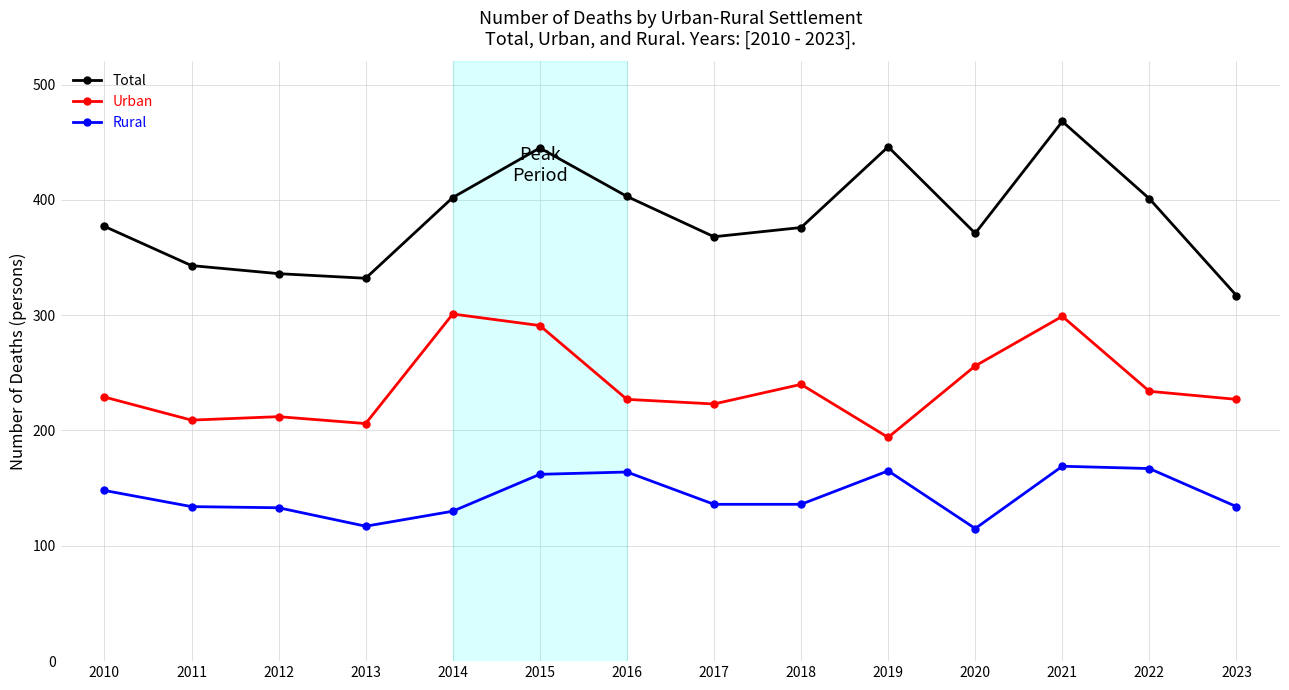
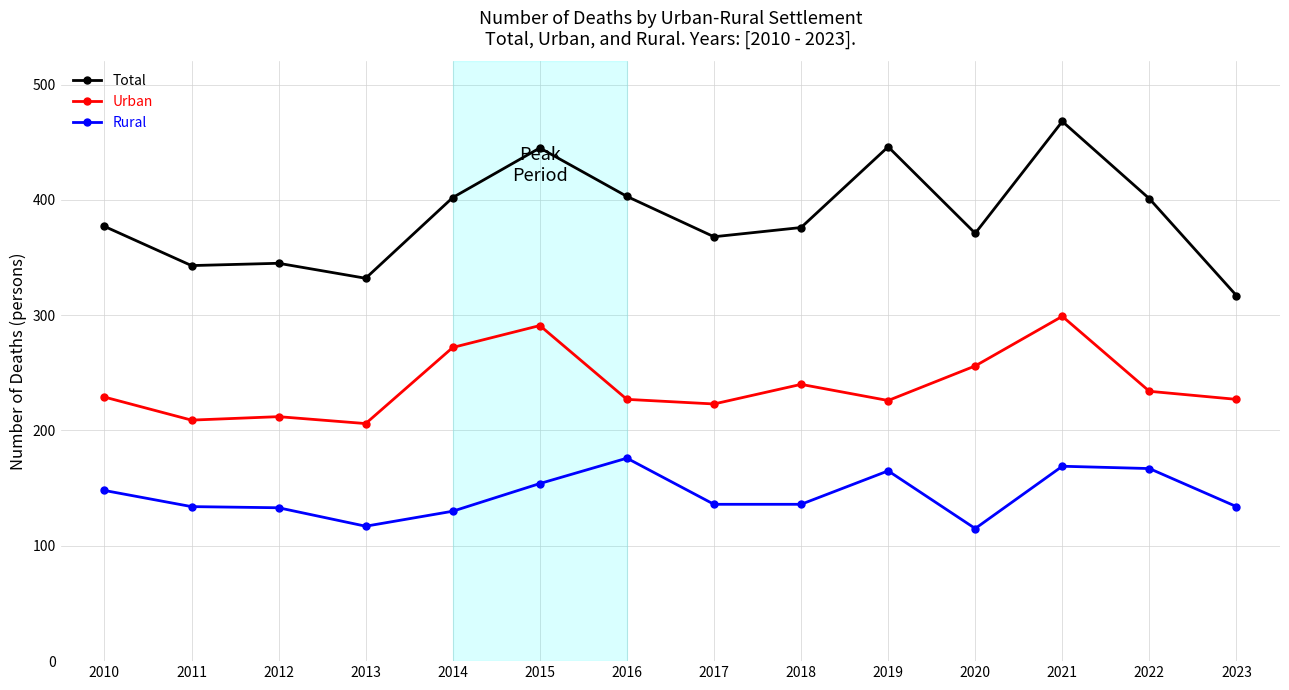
Total, 2012: 336 -> 345
Urban, 2014: 301 -> 272
Rural, 2015: 162 -> 154
Rural, 2016: 164 -> 176
Urban, 2019: 194 -> 226
